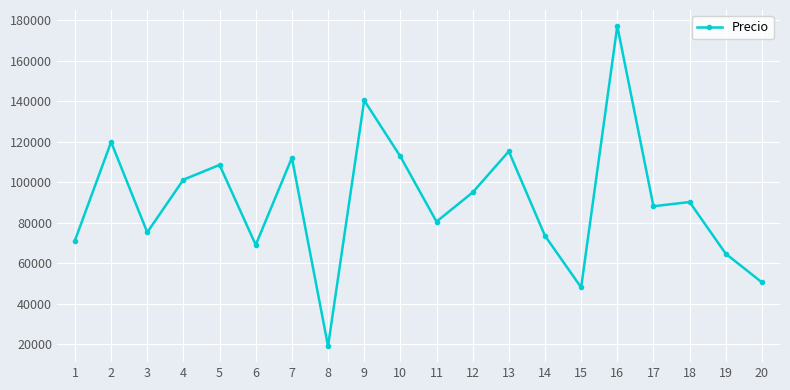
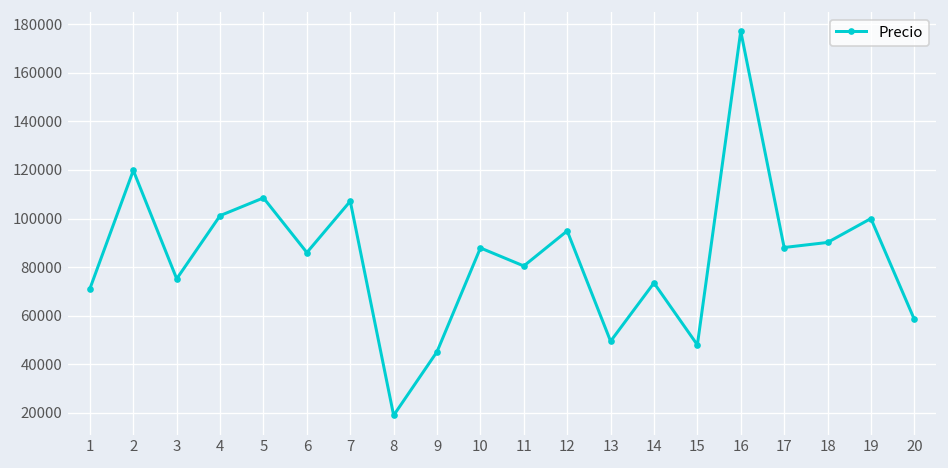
6: 69000 -> 86000
7: 112000 -> 107000
9: 140000 -> 45000
10: 113000 -> 88000
13: 115000 -> 49000
19: 65000 -> 100000
20: 50000 -> 59000
